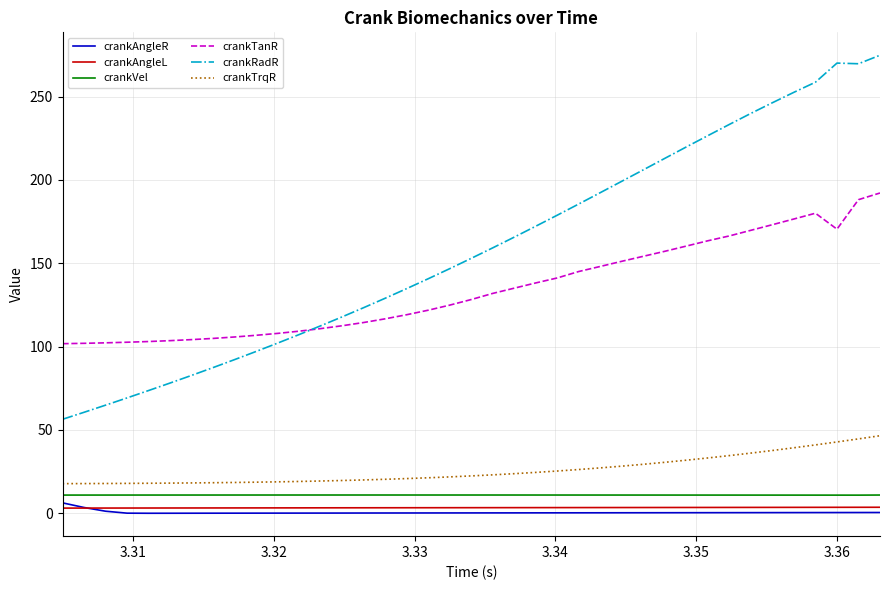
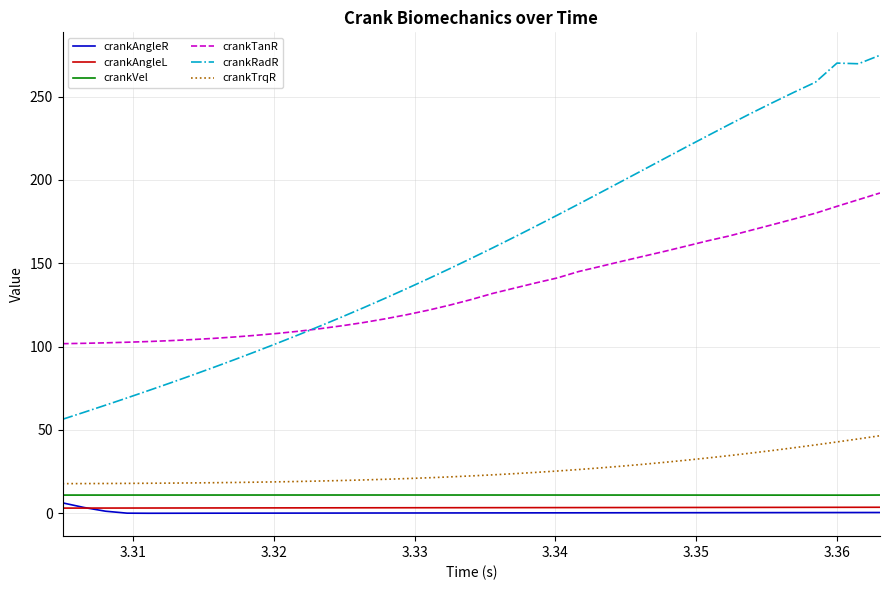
crankTanR, 3.36: 170 -> 184
